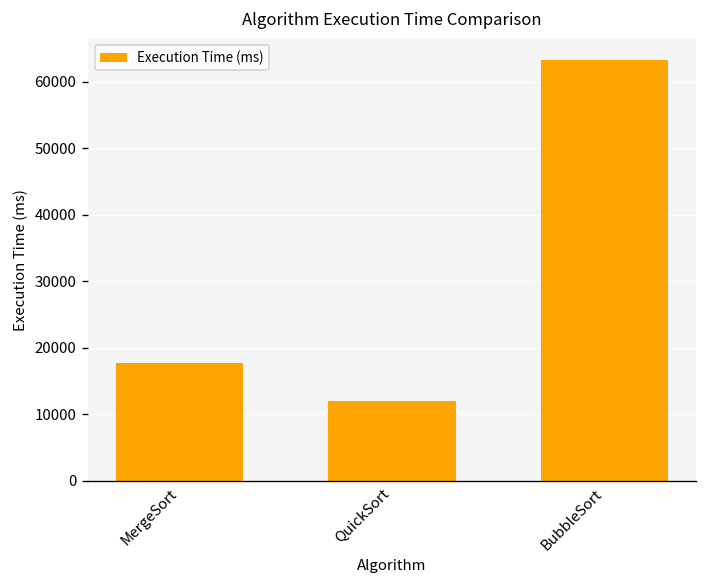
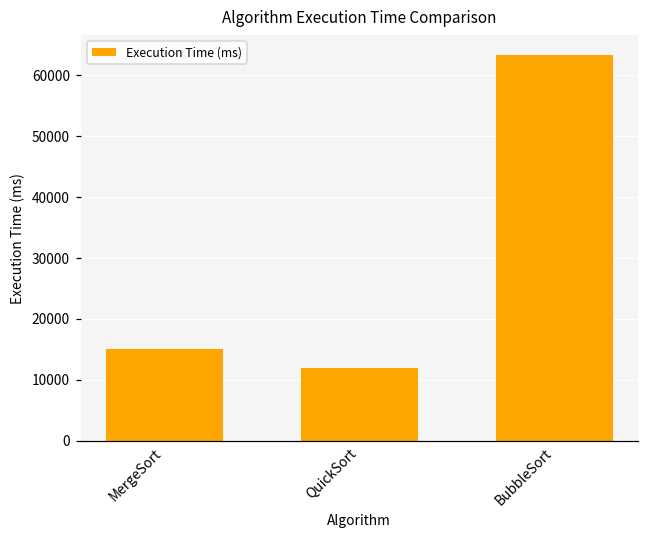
MergeSort: 18000 -> 15000
